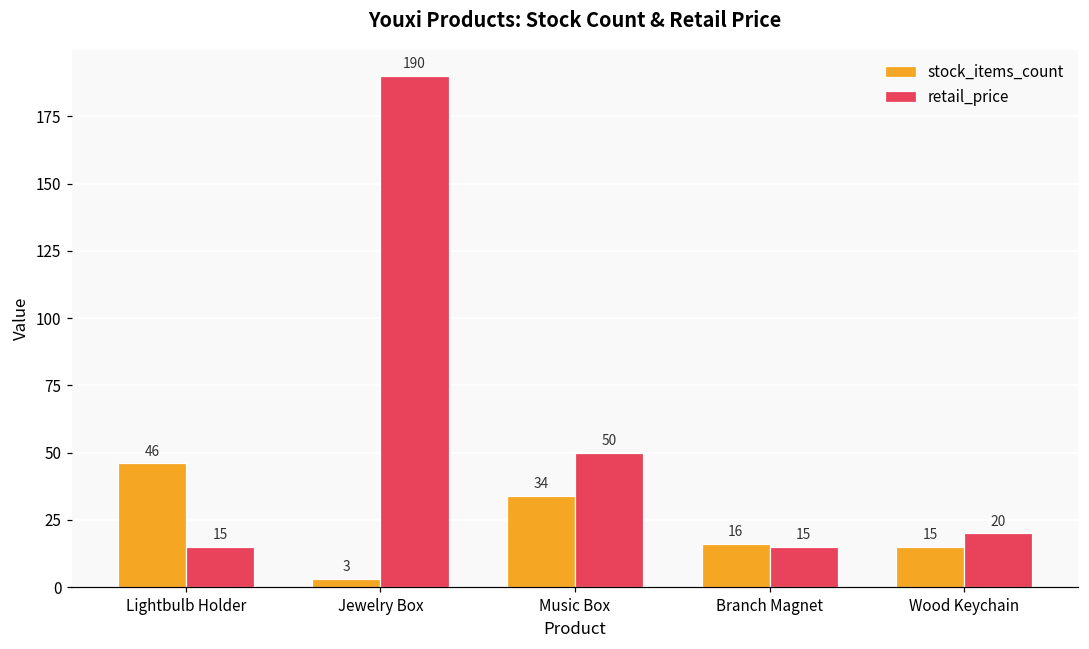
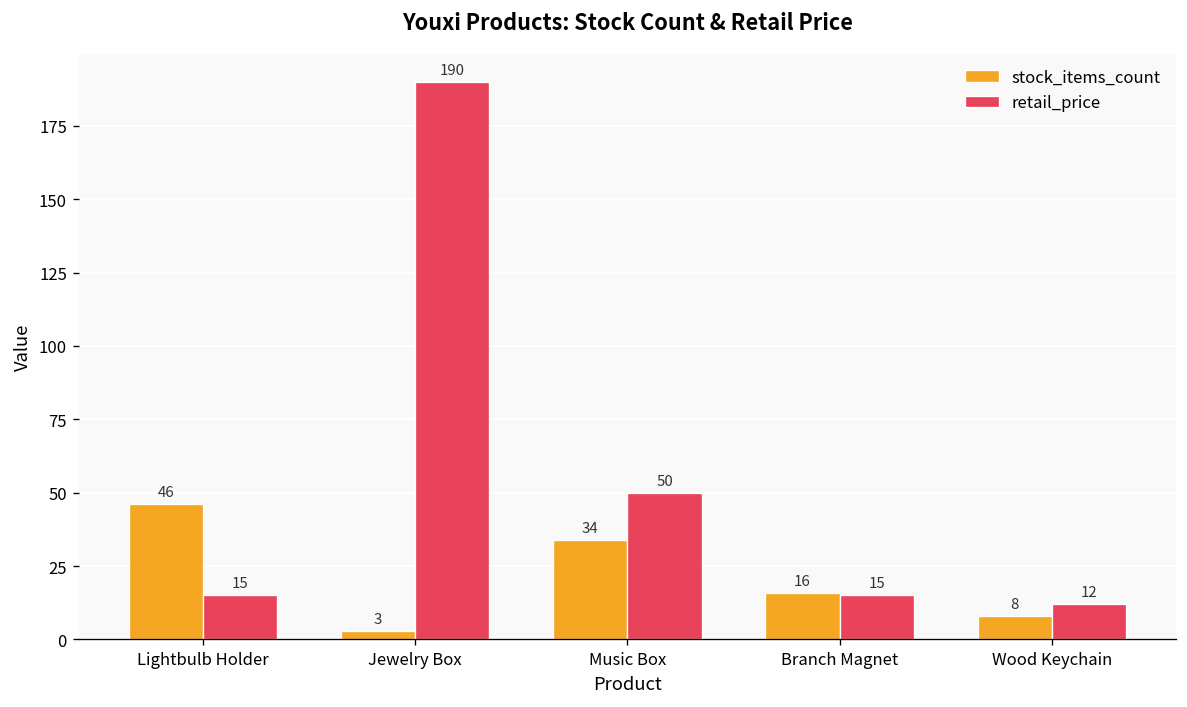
stock_items_count, Wood Keychain: 15 -> 8
retail_price, Wood Keychain: 20 -> 12
